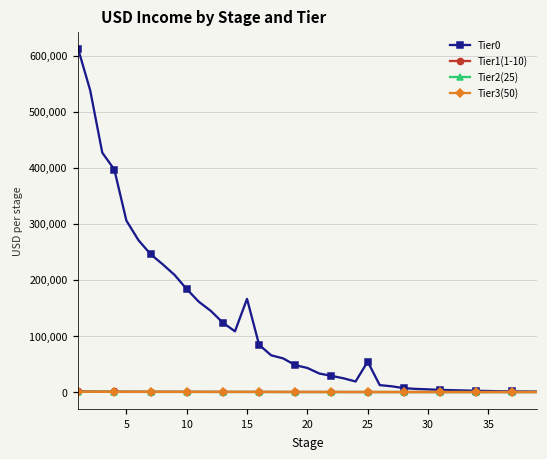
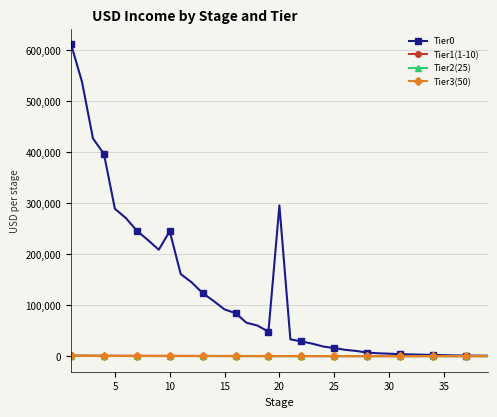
Tier0, 5: 310,000 -> 290,000
Tier0, 10: 180,000 -> 250,000
Tier0, 15: 170,000 -> 90,000
Tier0, 20: 40,000 -> 300,000
Tier0, 25: 50,000 -> 20,000
